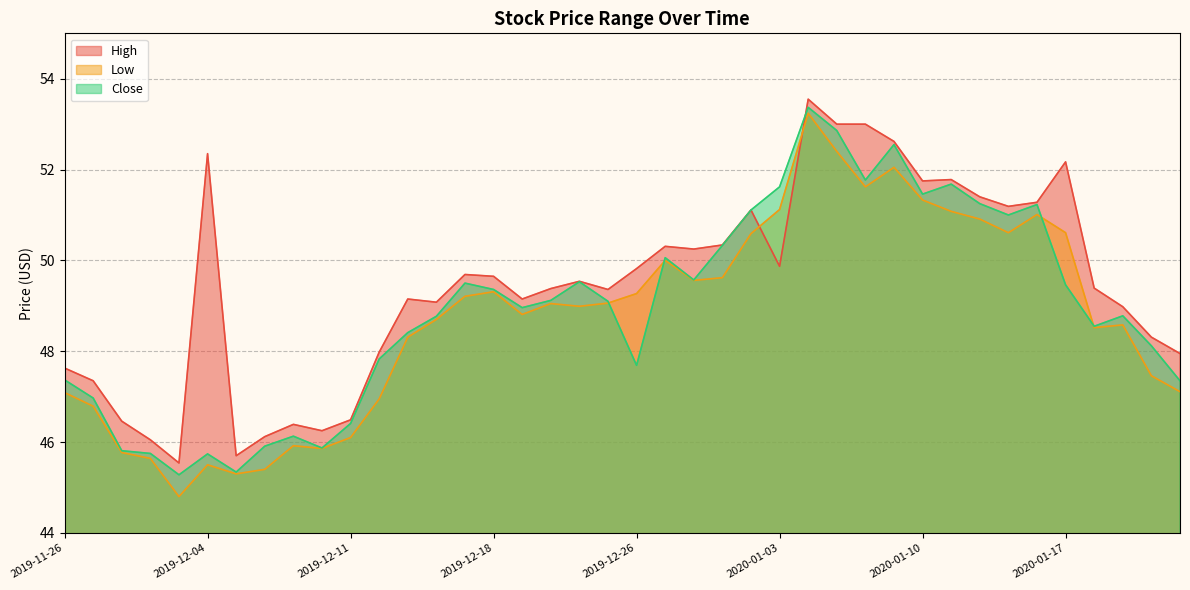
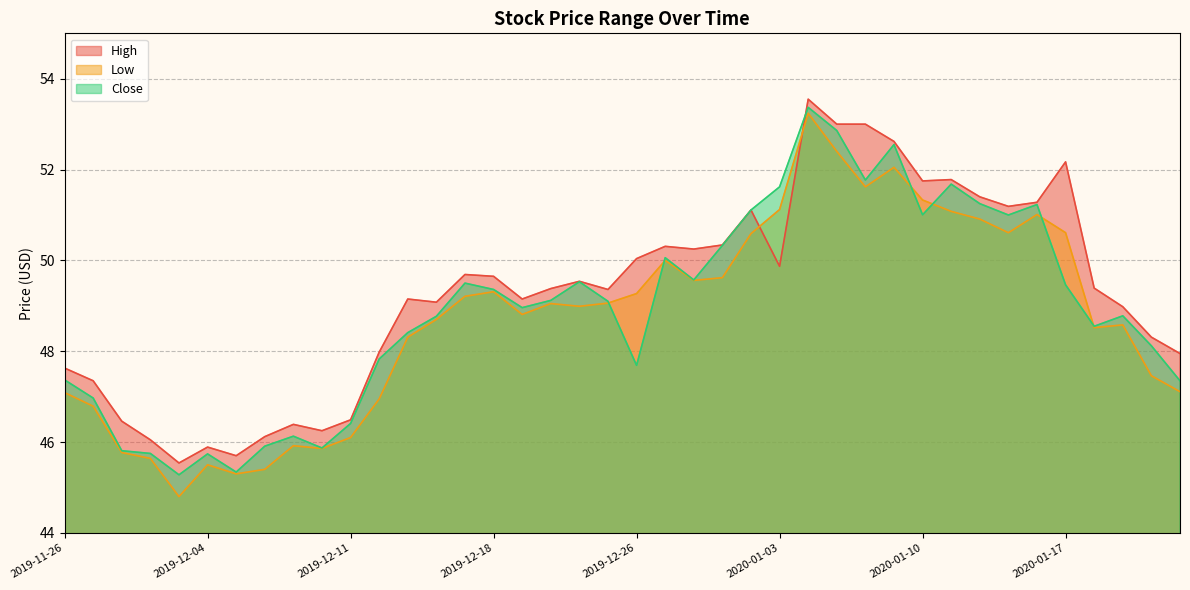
High, 2019-12-04: 52.4 -> 45.9
High, 2019-12-26: 49.8 -> 50.0
Close, 2020-01-10: 51.5 -> 51.0
